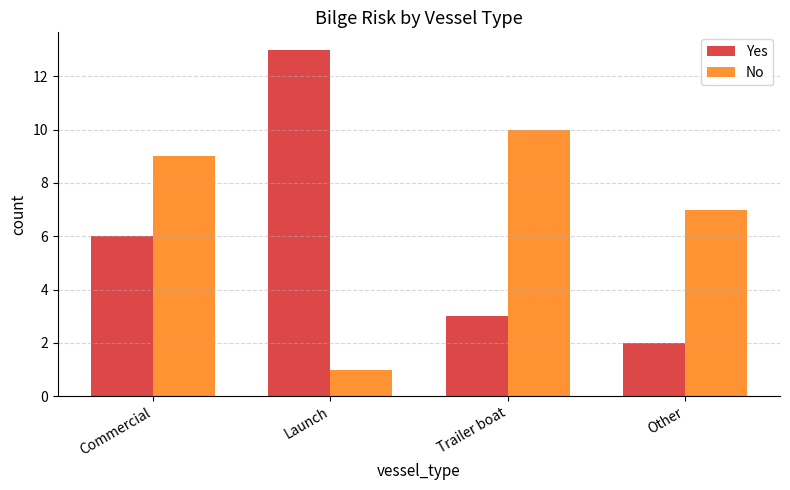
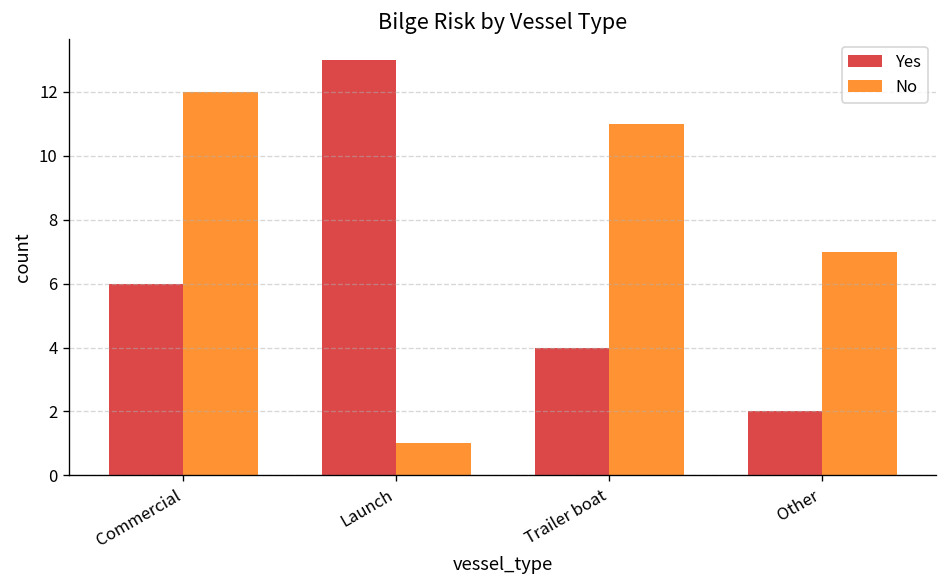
No, Commercial: 9 -> 12
Yes, Trailer boat: 3 -> 4
No, Trailer boat: 10 -> 11
